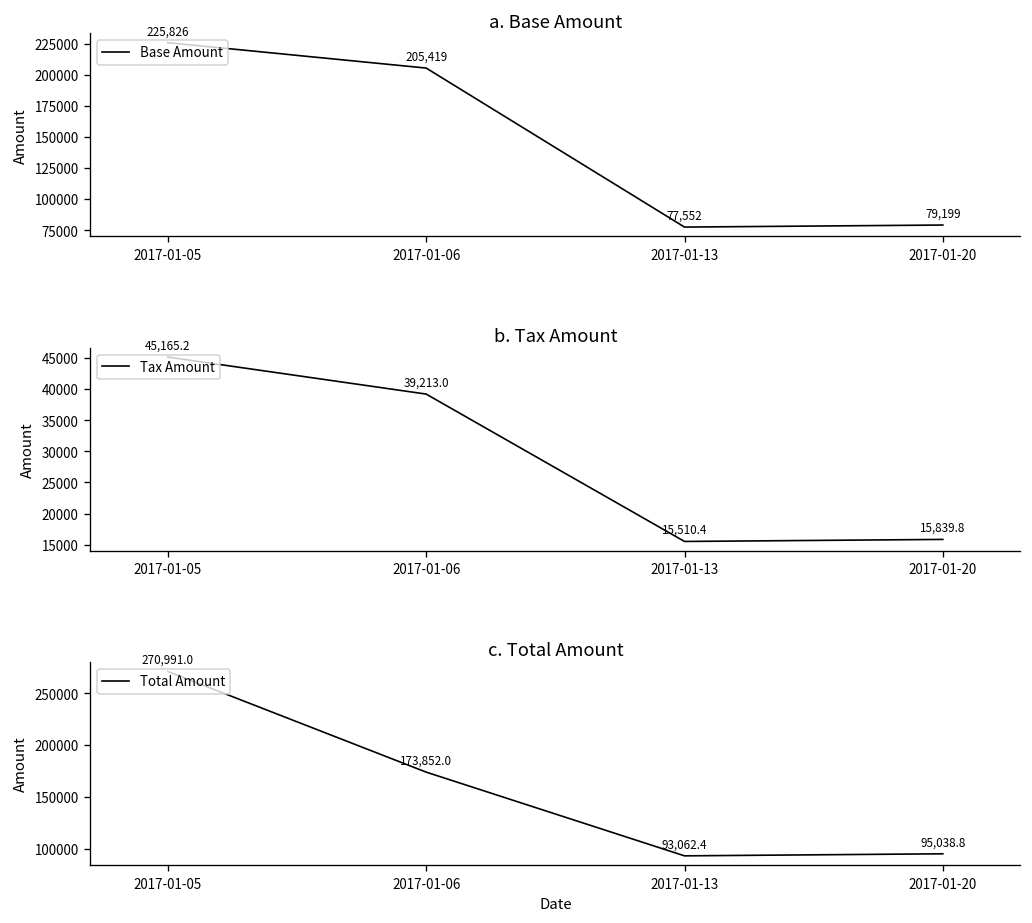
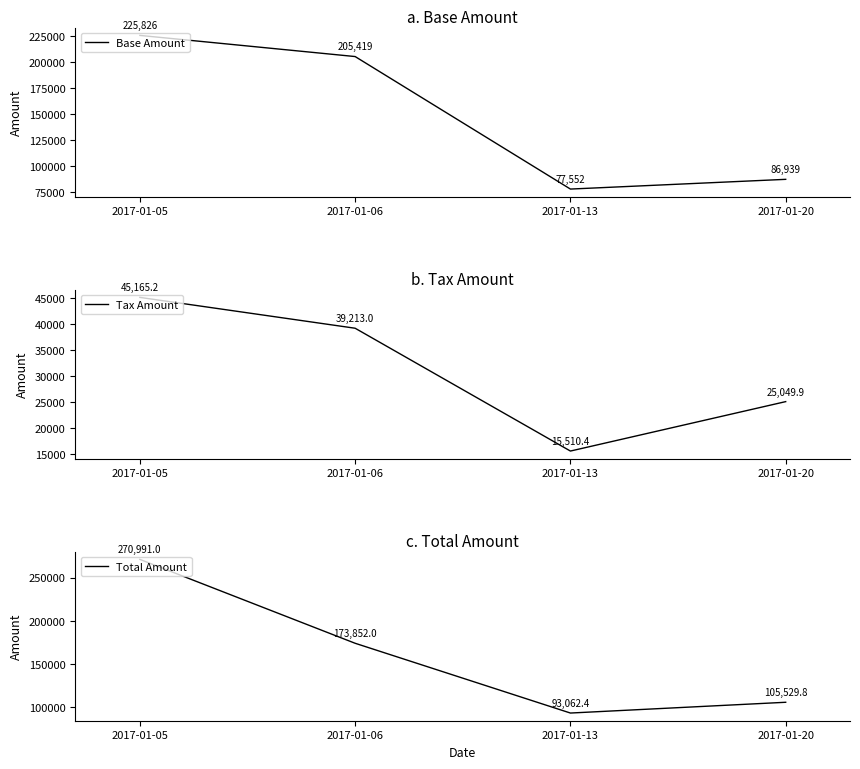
a. Base Amount, 2017-01-20: 79,199 -> 86,939
b. Tax Amount, 2017-01-20: 15,839.8 -> 25,049.9
c. Total Amount, 2017-01-20: 95,038.8 -> 105,529.8
